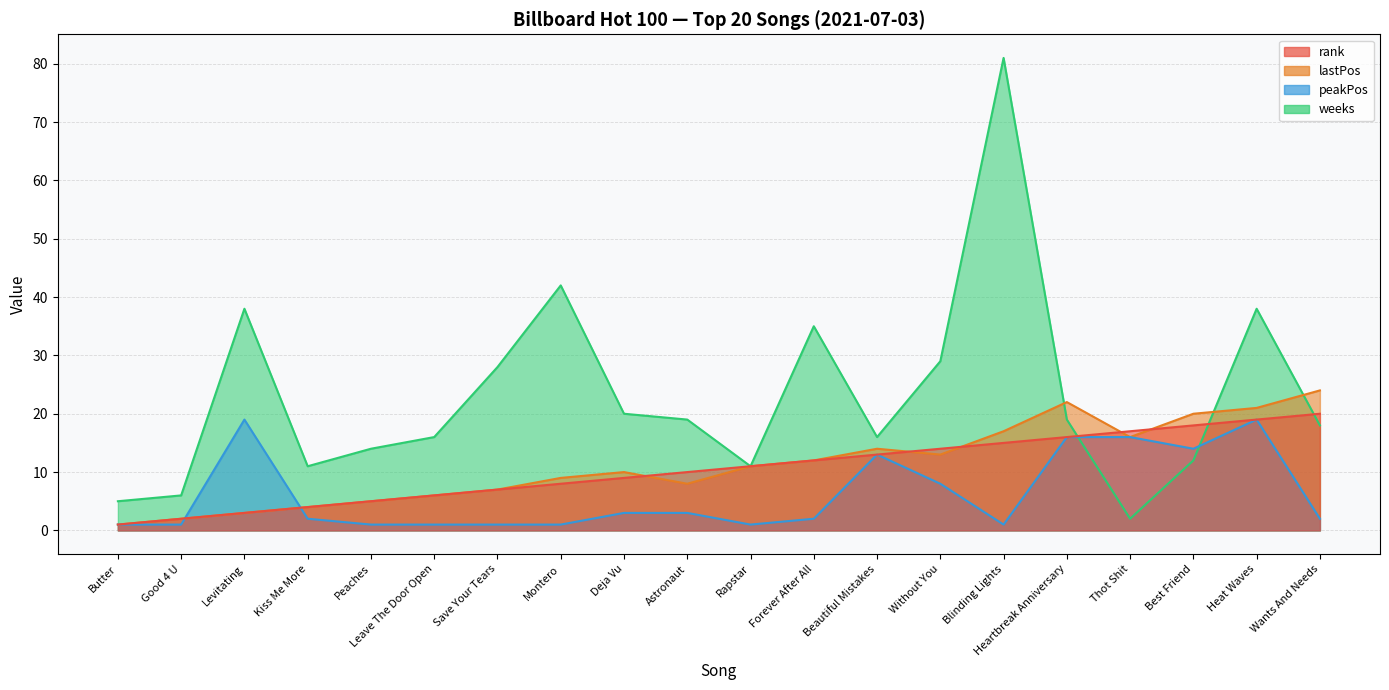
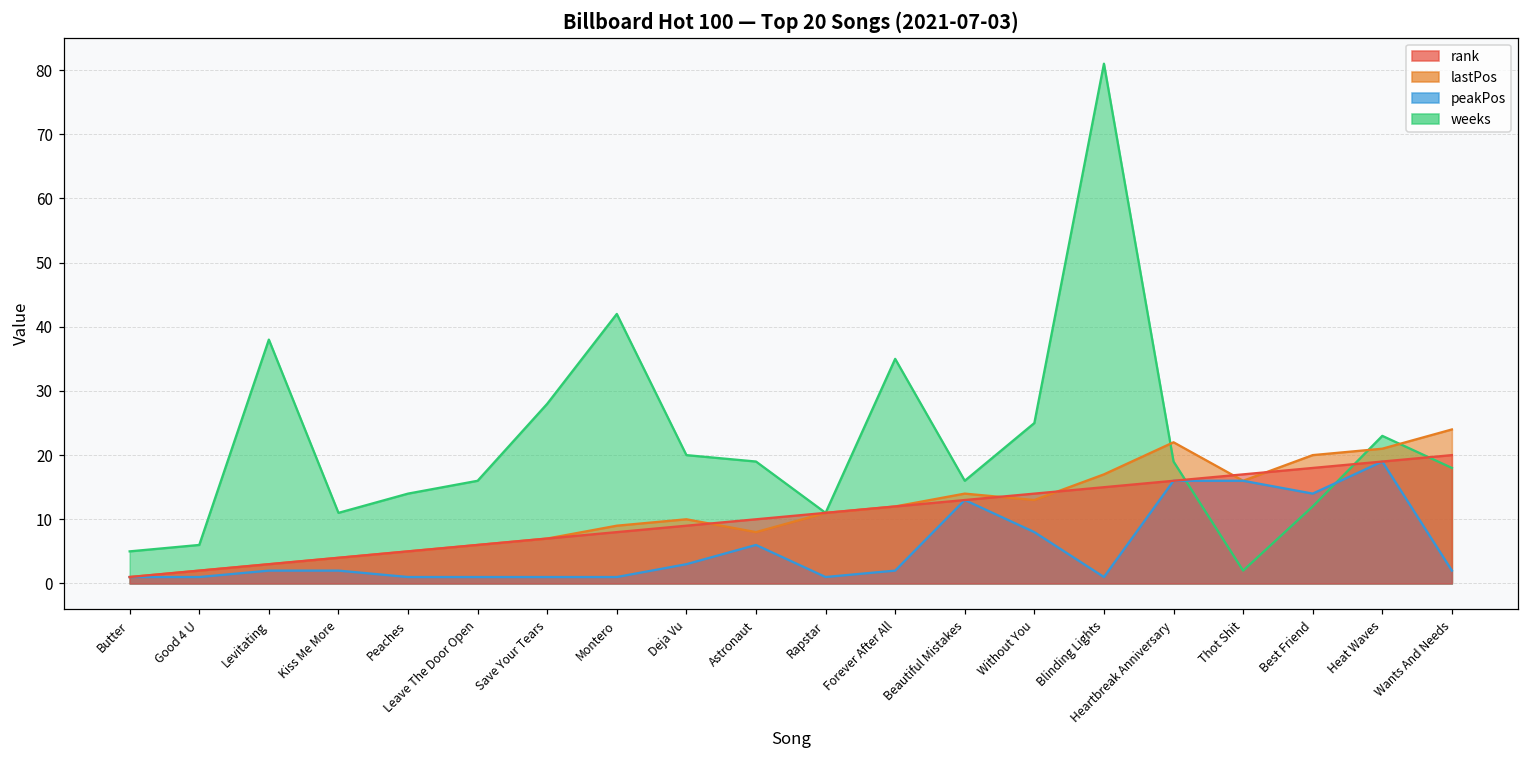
peakPos, Levitating: 19 -> 2
peakPos, Astronaut: 3 -> 6
weeks, Without You: 29 -> 25
weeks, Heat Waves: 38 -> 23
